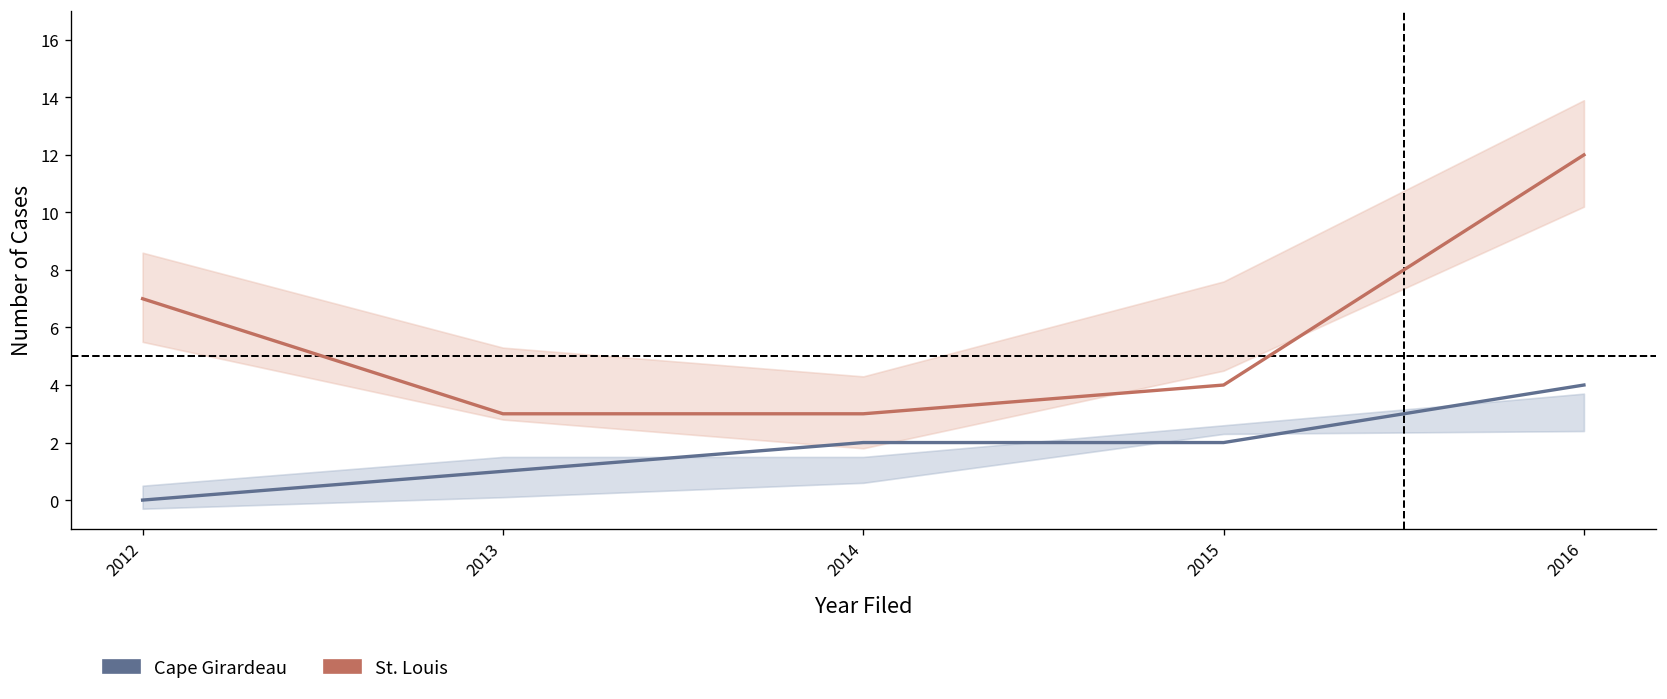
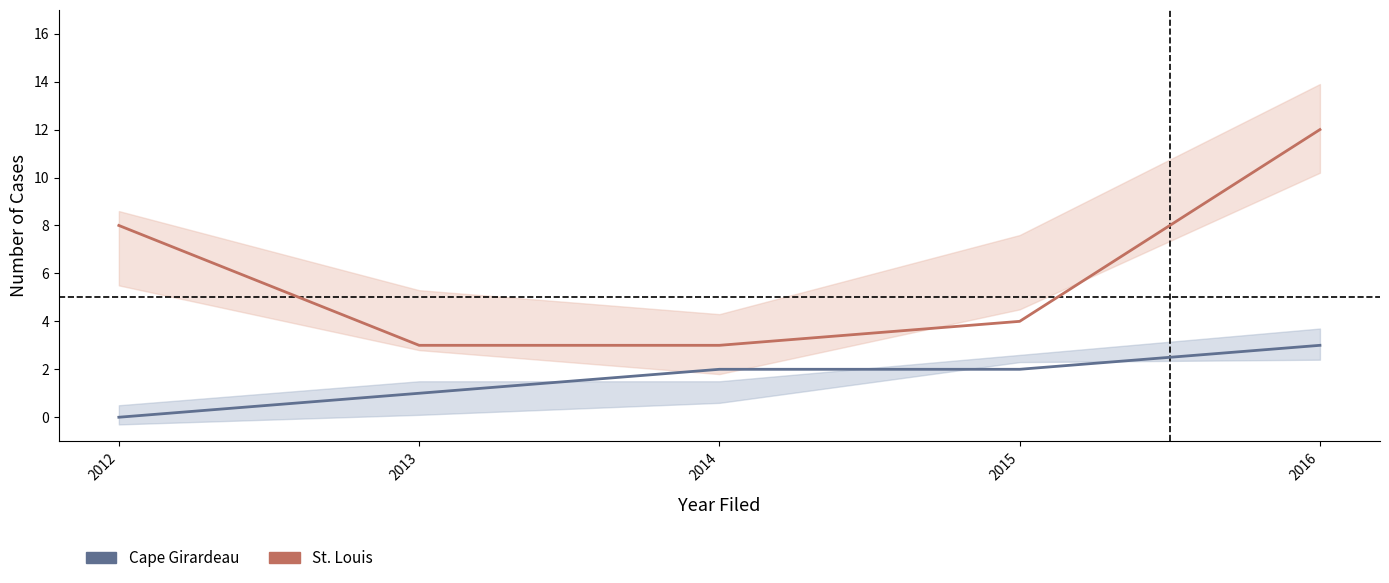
St. Louis, 2012: 7 -> 8
Cape Girardeau, 2016: 4 -> 3
